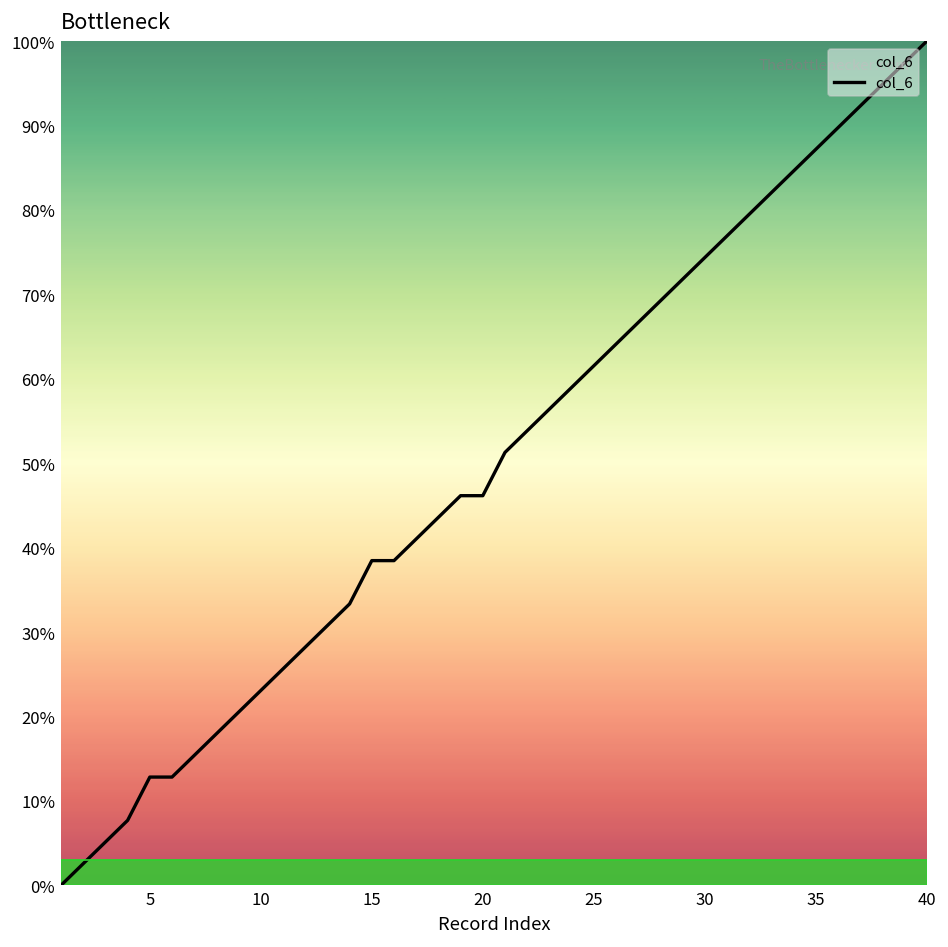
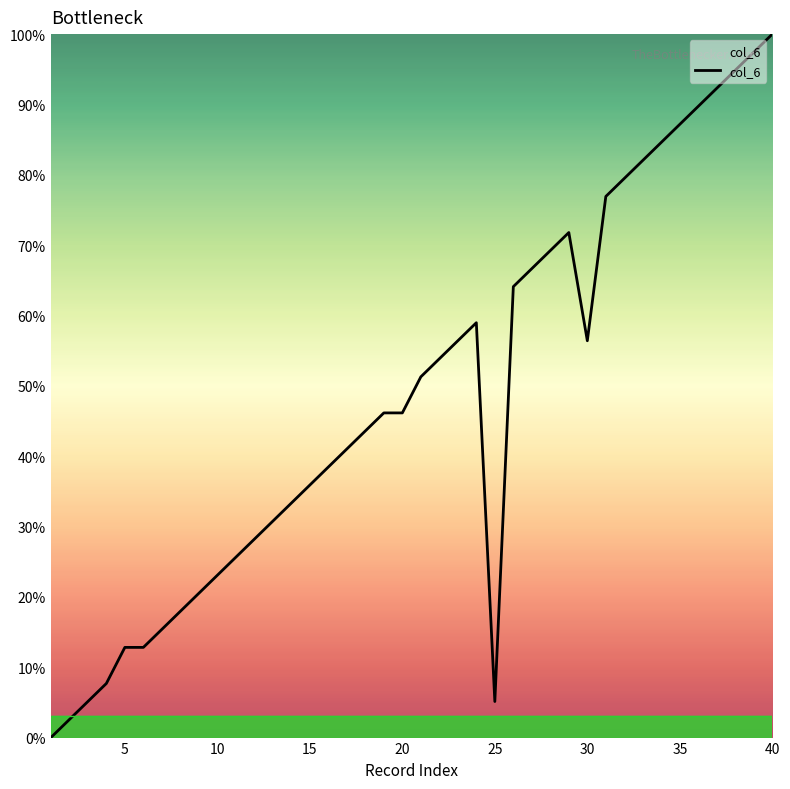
15: 38% -> 36%
25: 62% -> 5%
30: 74% -> 56%
